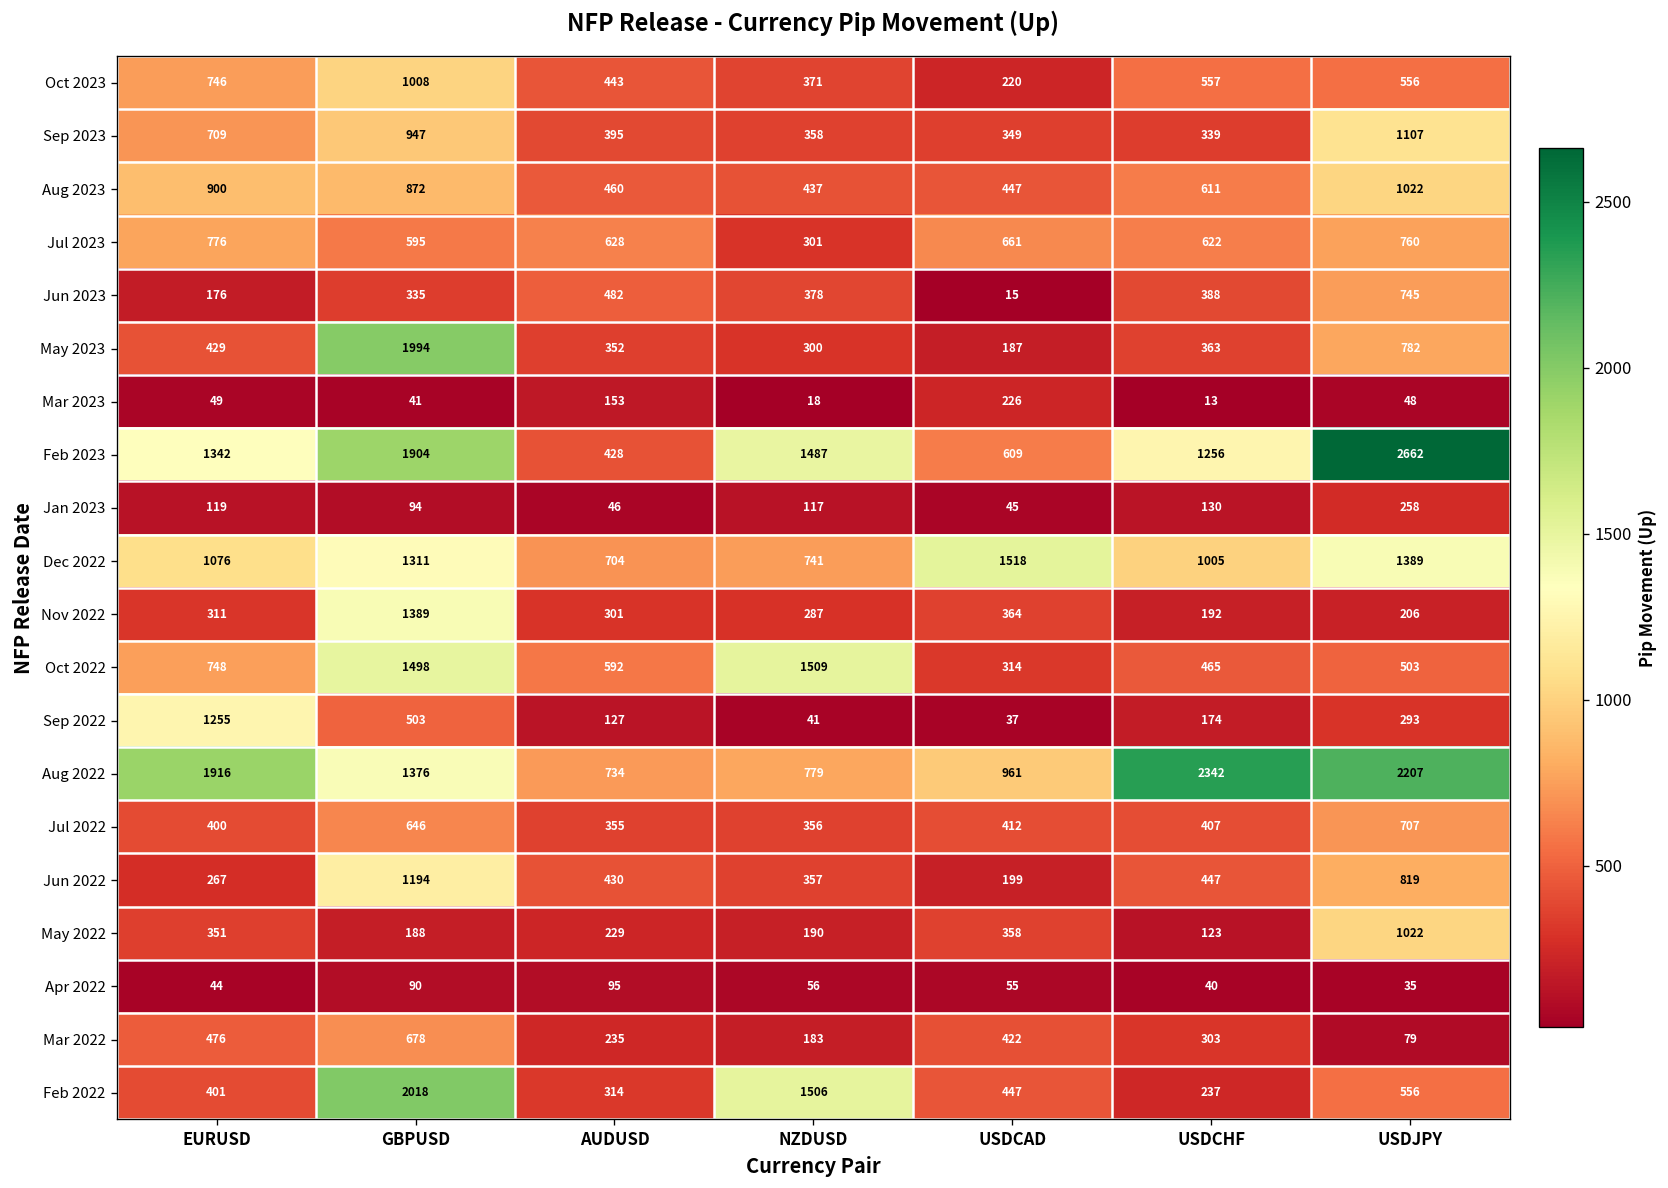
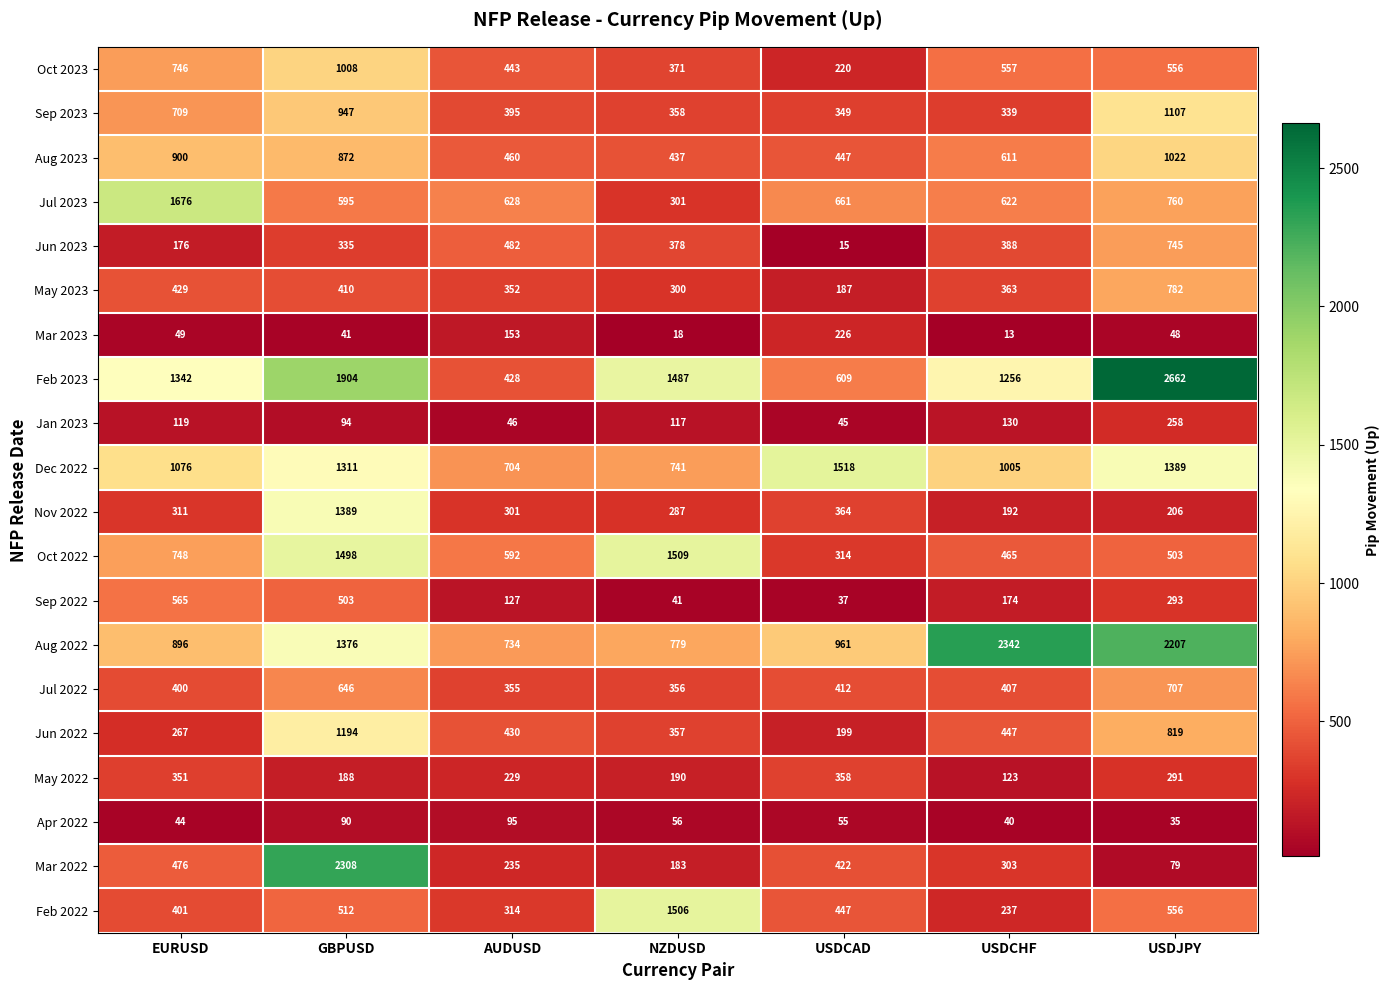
Jul 2023, EURUSD: 776 -> 1676
May 2023, GBPUSD: 1994 -> 410
Sep 2022, EURUSD: 1255 -> 565
Aug 2022, EURUSD: 1916 -> 896
May 2022, USDJPY: 1022 -> 291
Mar 2022, GBPUSD: 678 -> 2308
Feb 2022, GBPUSD: 2018 -> 512
